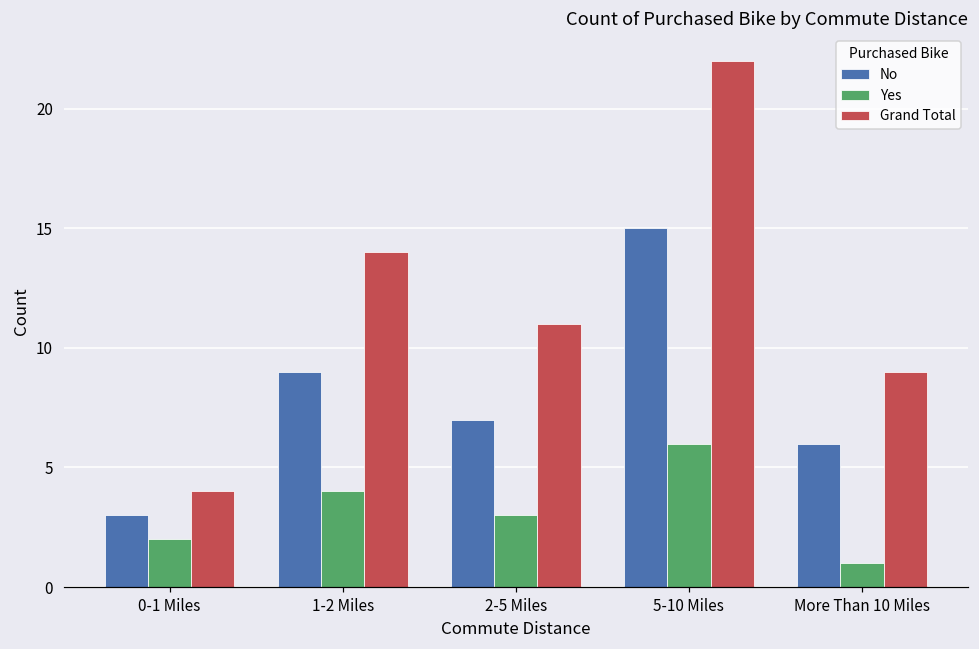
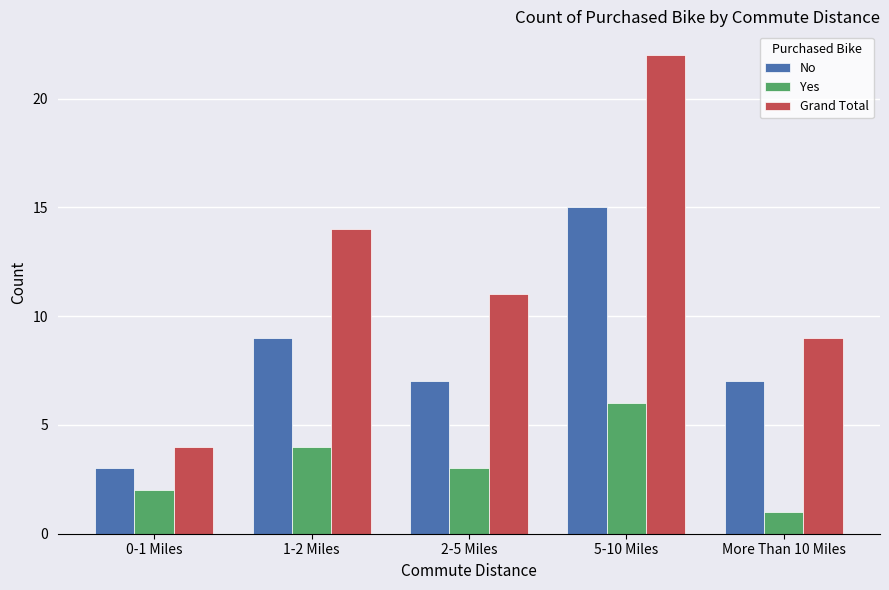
No, More Than 10 Miles: 6 -> 7
